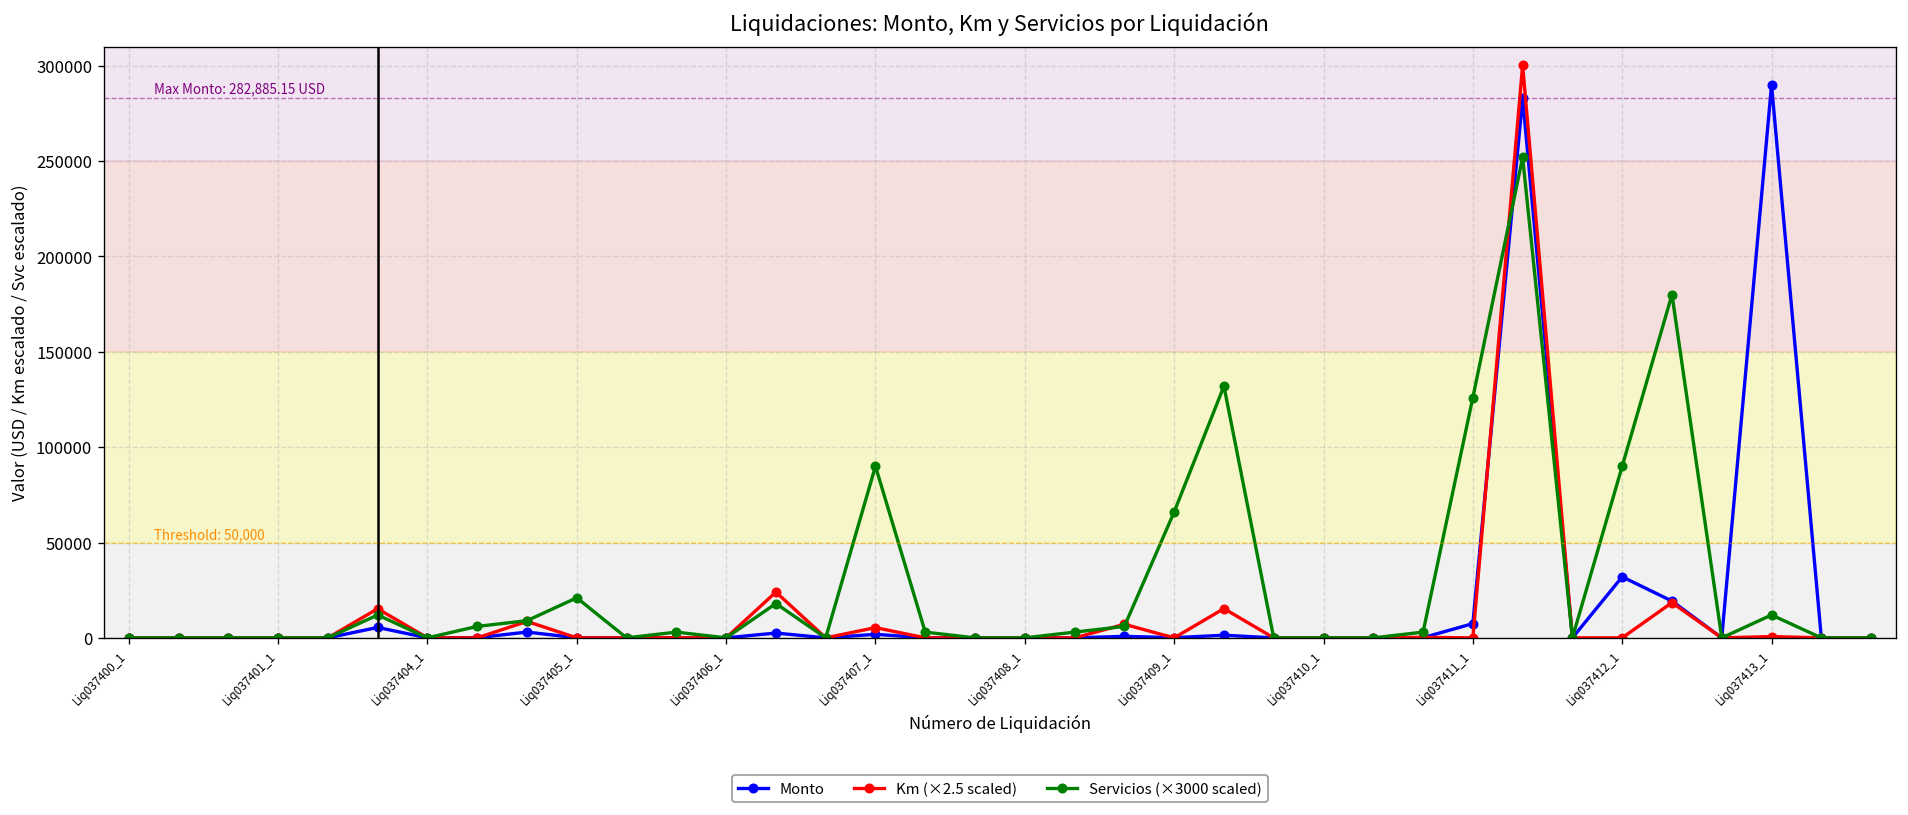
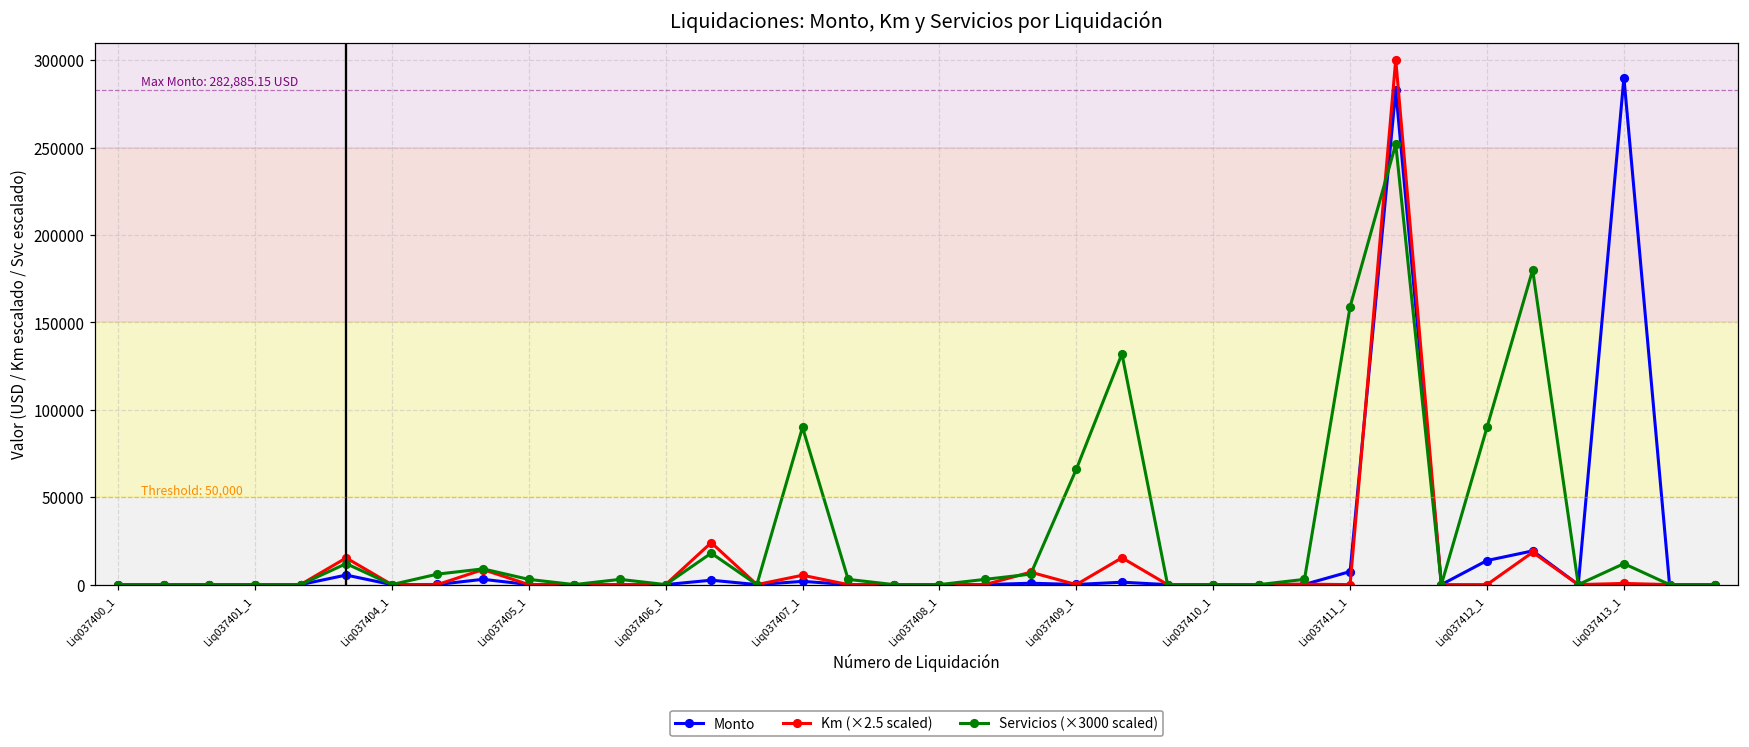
Servicios (×3000 scaled), Liq037405_1: 21000 -> 3000
Servicios (×3000 scaled), Liq037411_1: 126000 -> 159000
Monto, Liq037412_1: 32000 -> 14000
